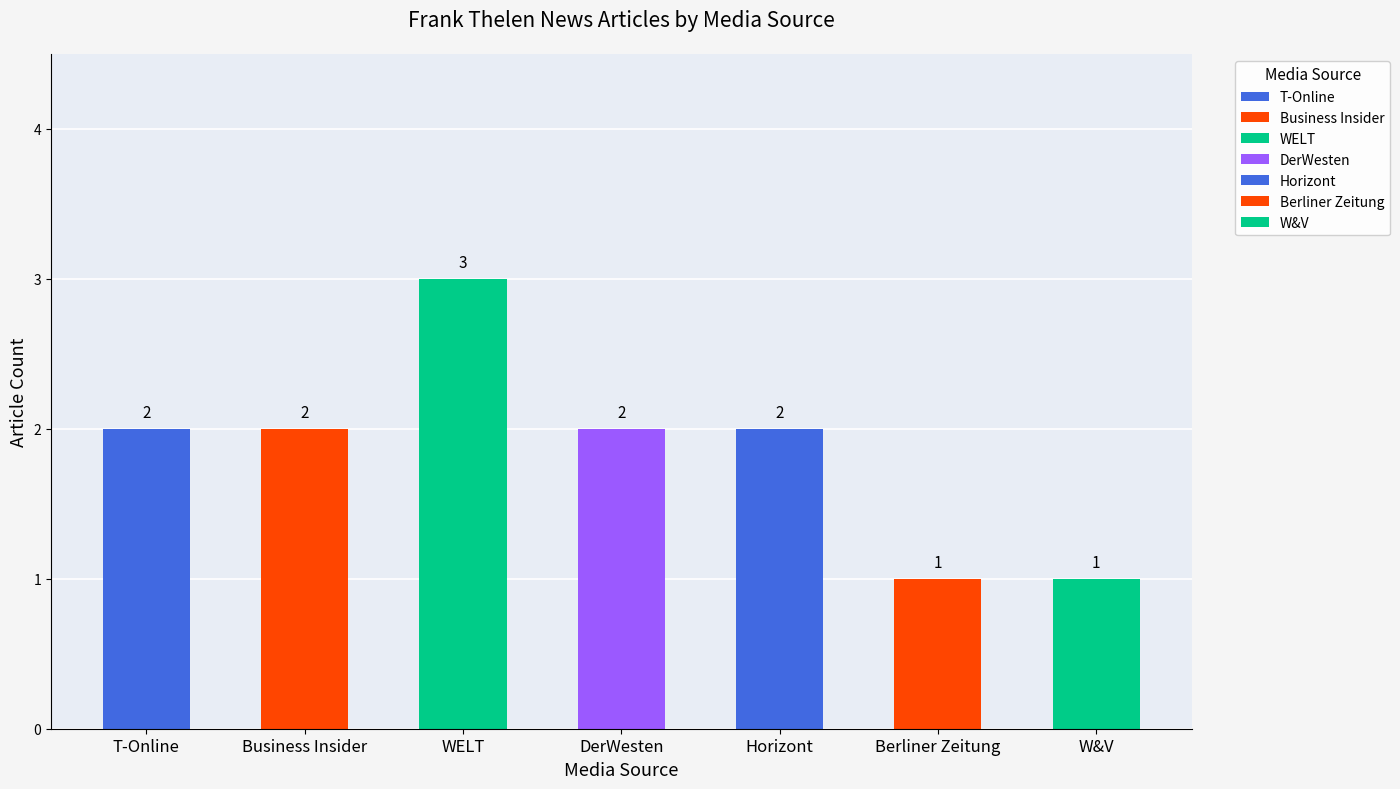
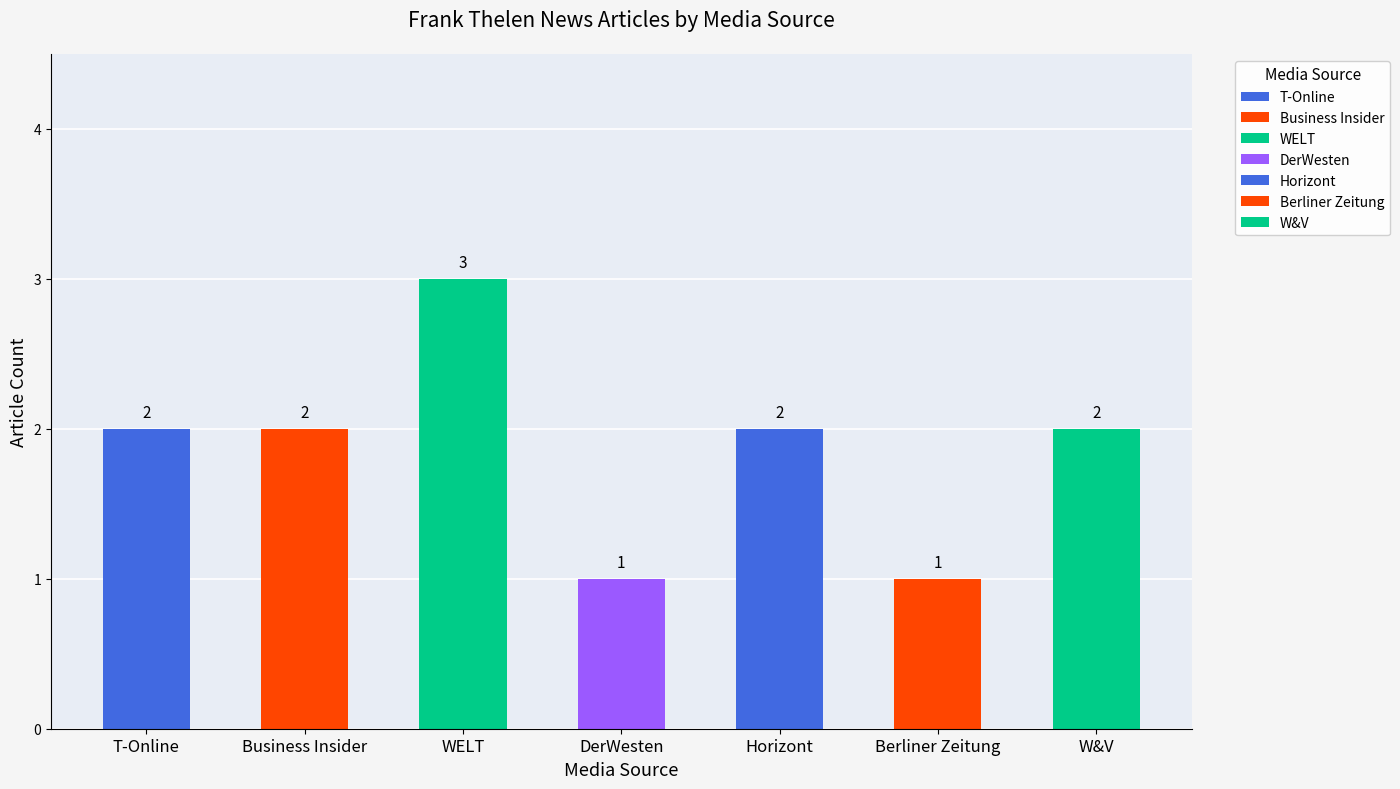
DerWesten: 2 -> 1
W&V: 1 -> 2
